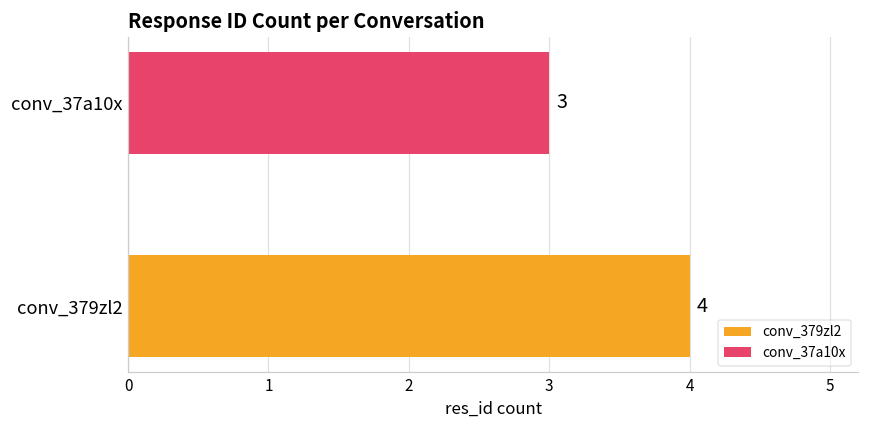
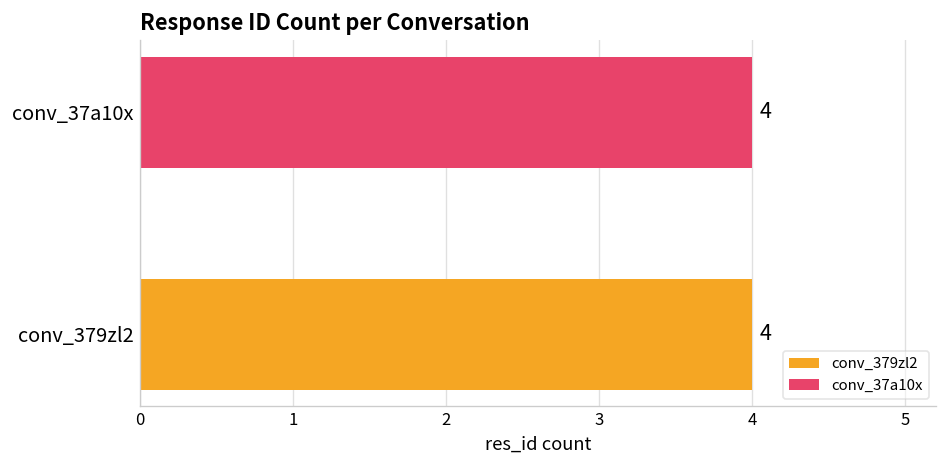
conv_37a10x: 3 -> 4
